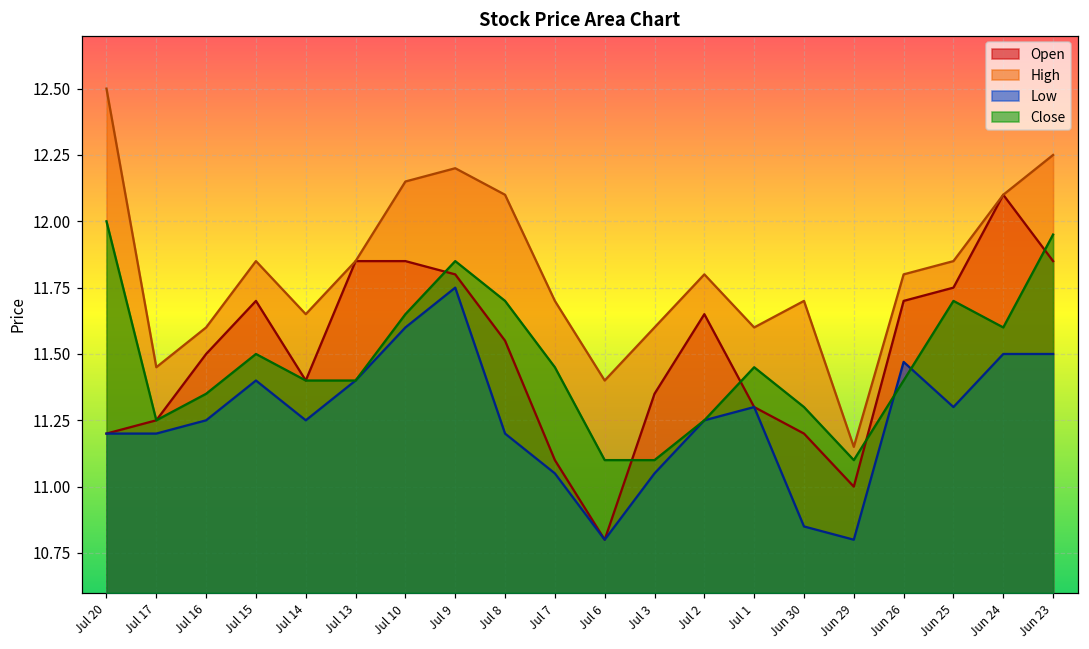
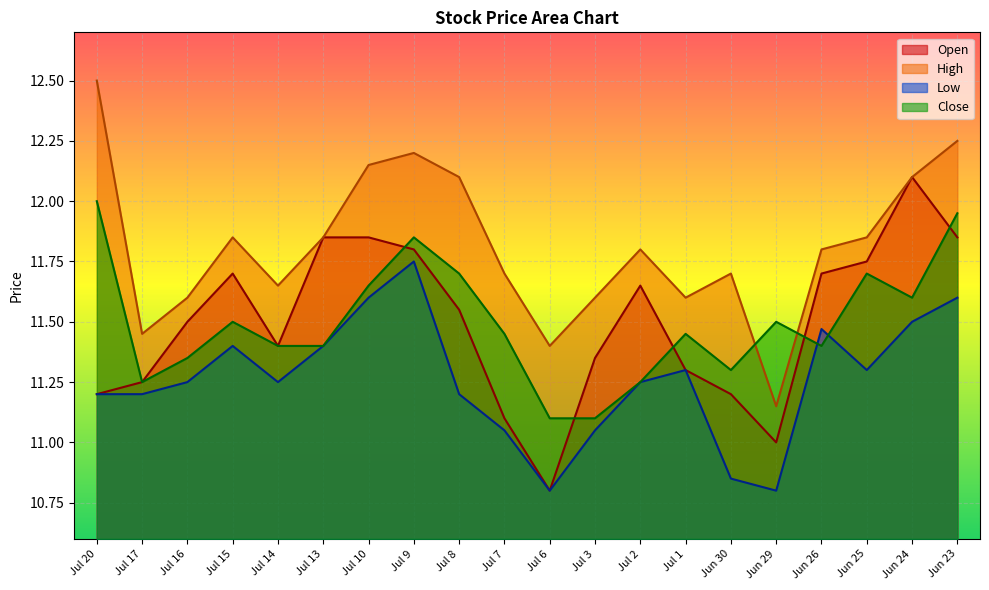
Close, Jun 29: 11.1 -> 11.5
Low, Jun 23: 11.5 -> 11.6
